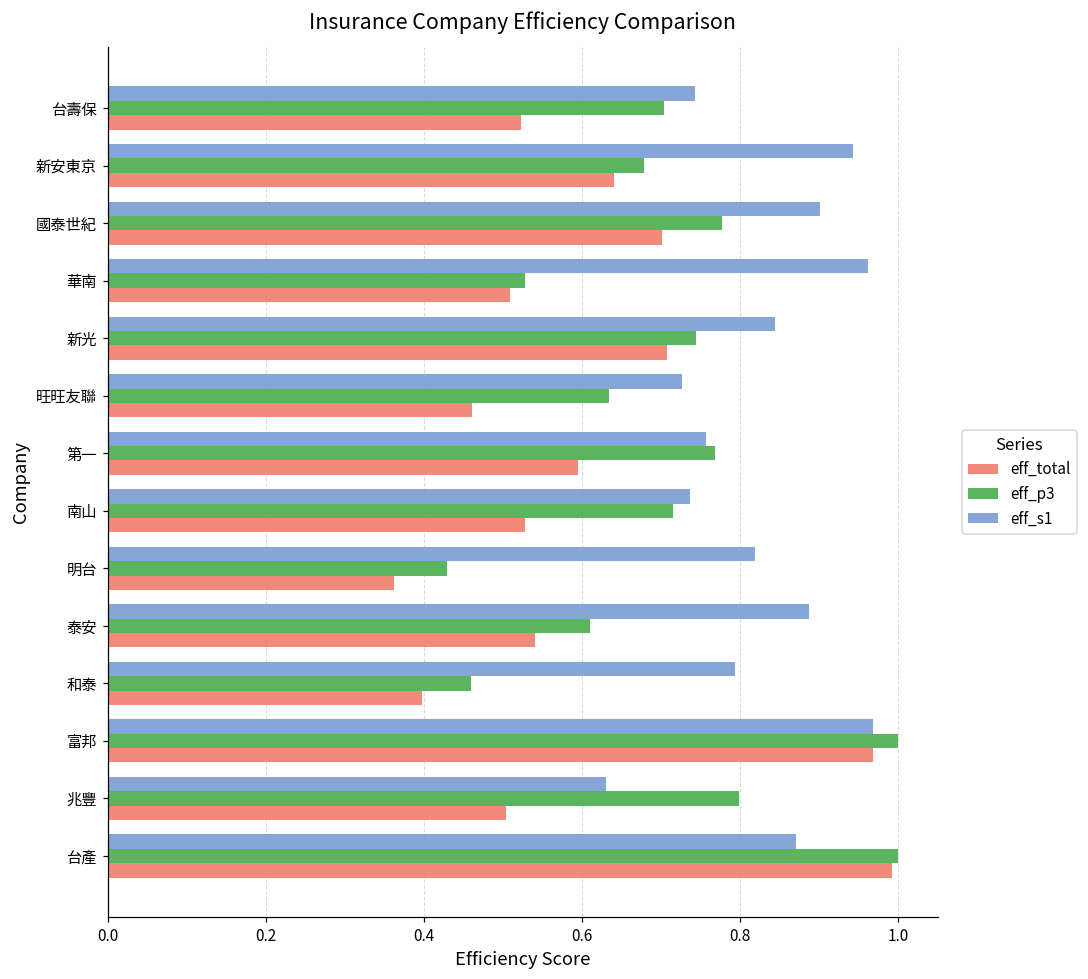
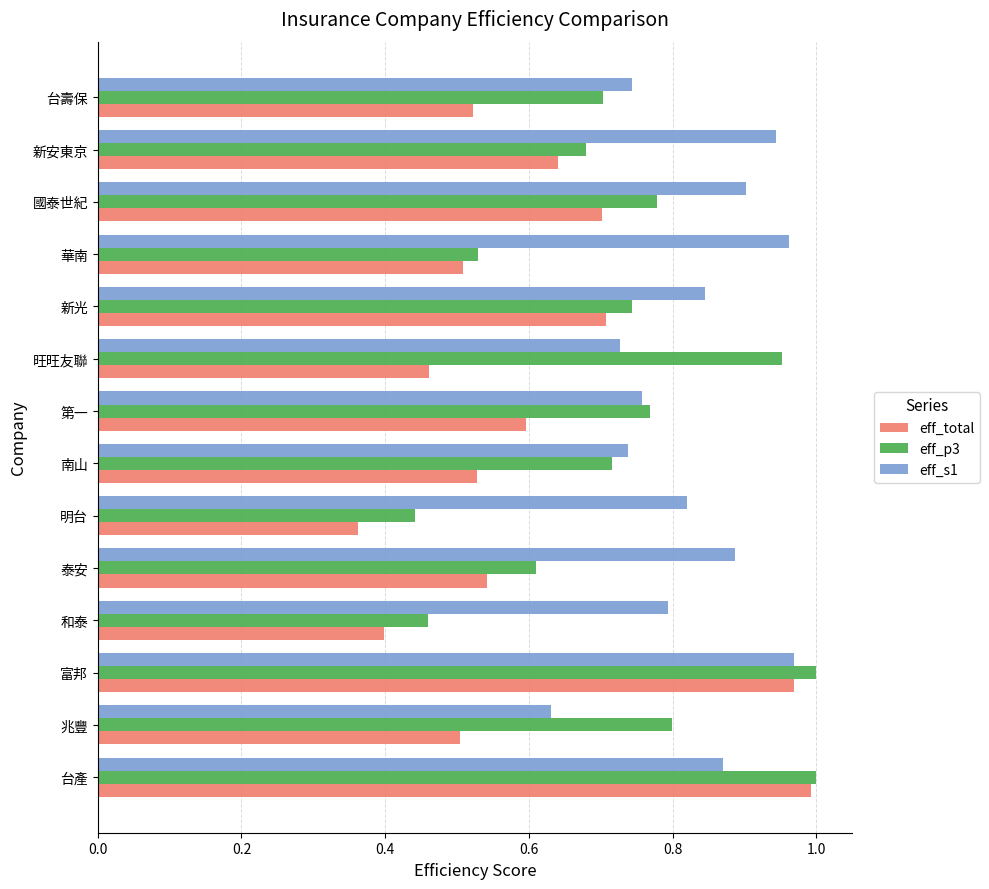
eff_p3, 旺旺友聯: 0.63 -> 0.95
eff_p3, 明台: 0.43 -> 0.44
